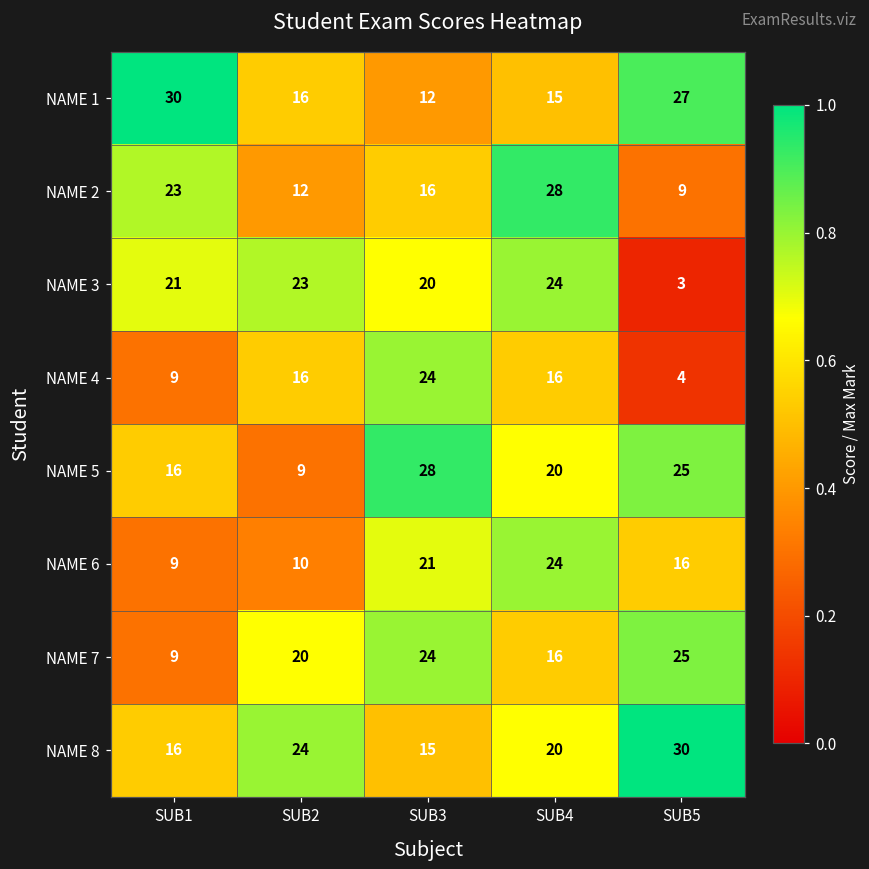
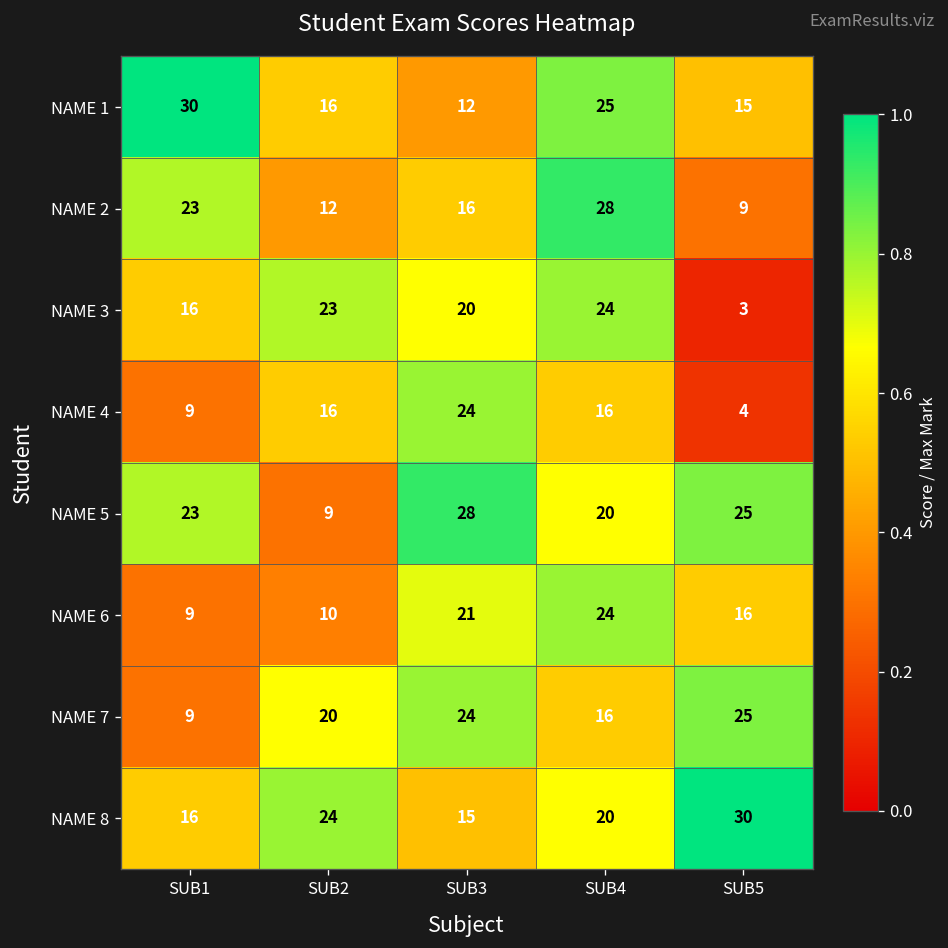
NAME 1, SUB4: 15 -> 25
NAME 1, SUB5: 27 -> 15
NAME 3, SUB1: 21 -> 16
NAME 5, SUB1: 16 -> 23
